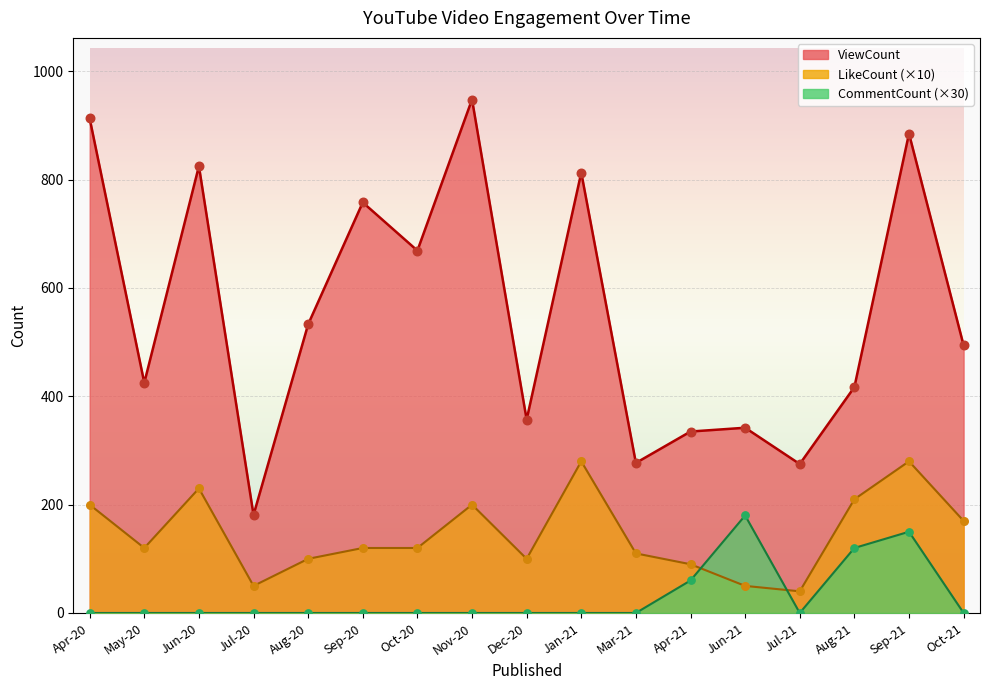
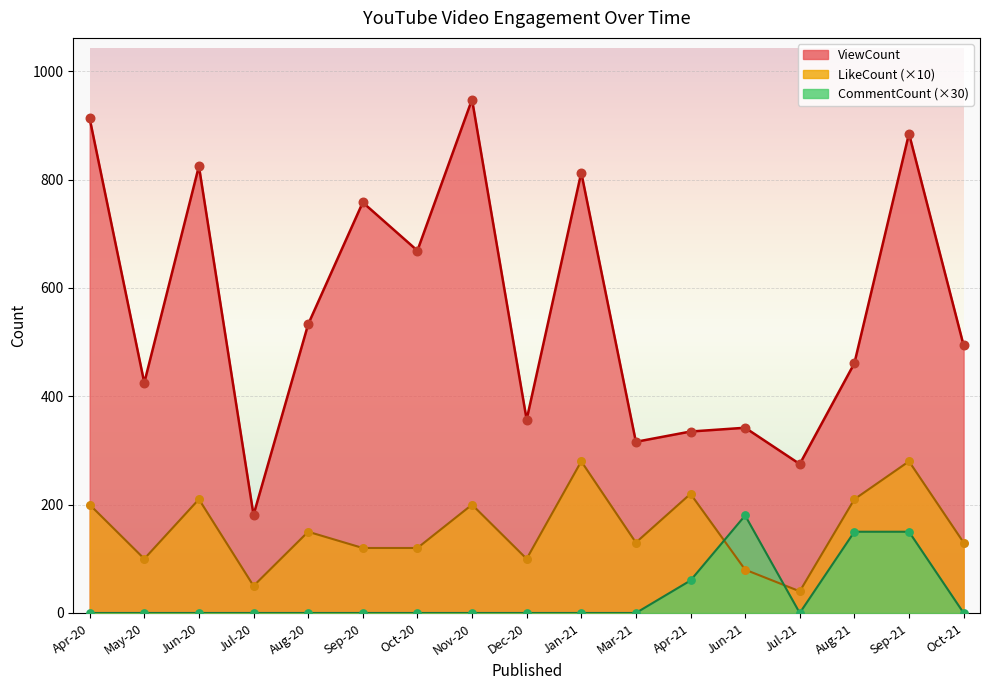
LikeCount (×10), May-20: 120 -> 100
LikeCount (×10), Jun-20: 230 -> 210
LikeCount (×10), Aug-20: 100 -> 150
ViewCount, Mar-21: 280 -> 320
LikeCount (×10), Mar-21: 110 -> 130
LikeCount (×10), Apr-21: 90 -> 220
LikeCount (×10), Jun-21: 50 -> 80
ViewCount, Aug-21: 420 -> 460
CommentCount (×30), Aug-21: 120 -> 150
LikeCount (×10), Oct-21: 170 -> 130
